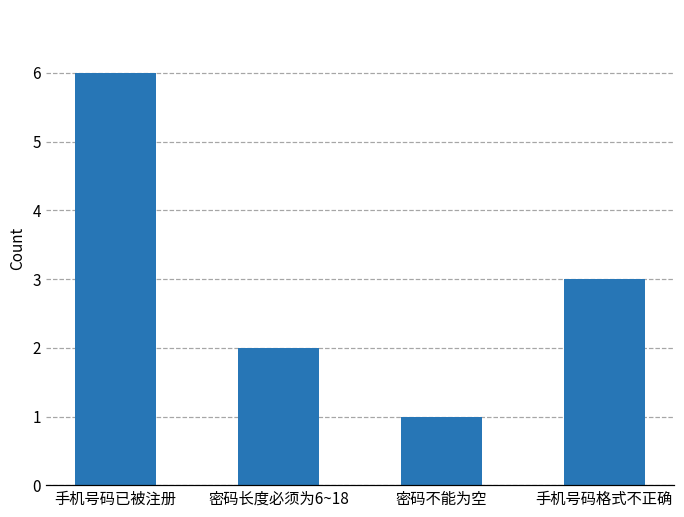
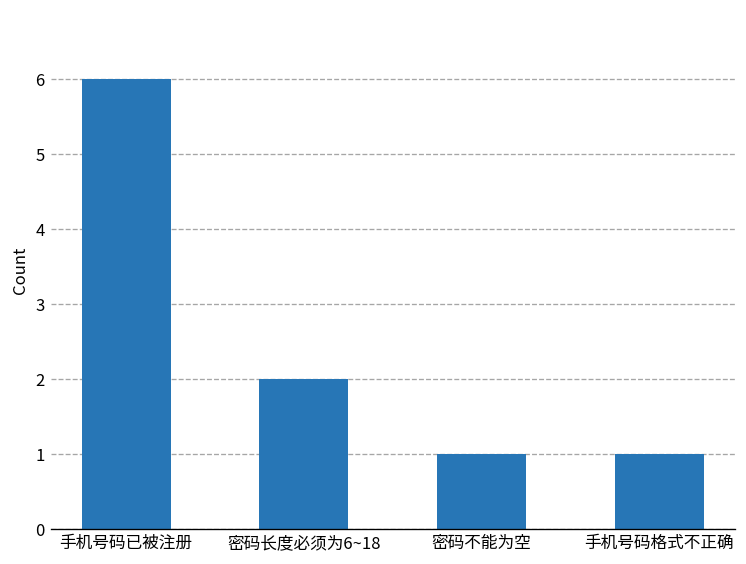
手机号码格式不正确: 3 -> 1
